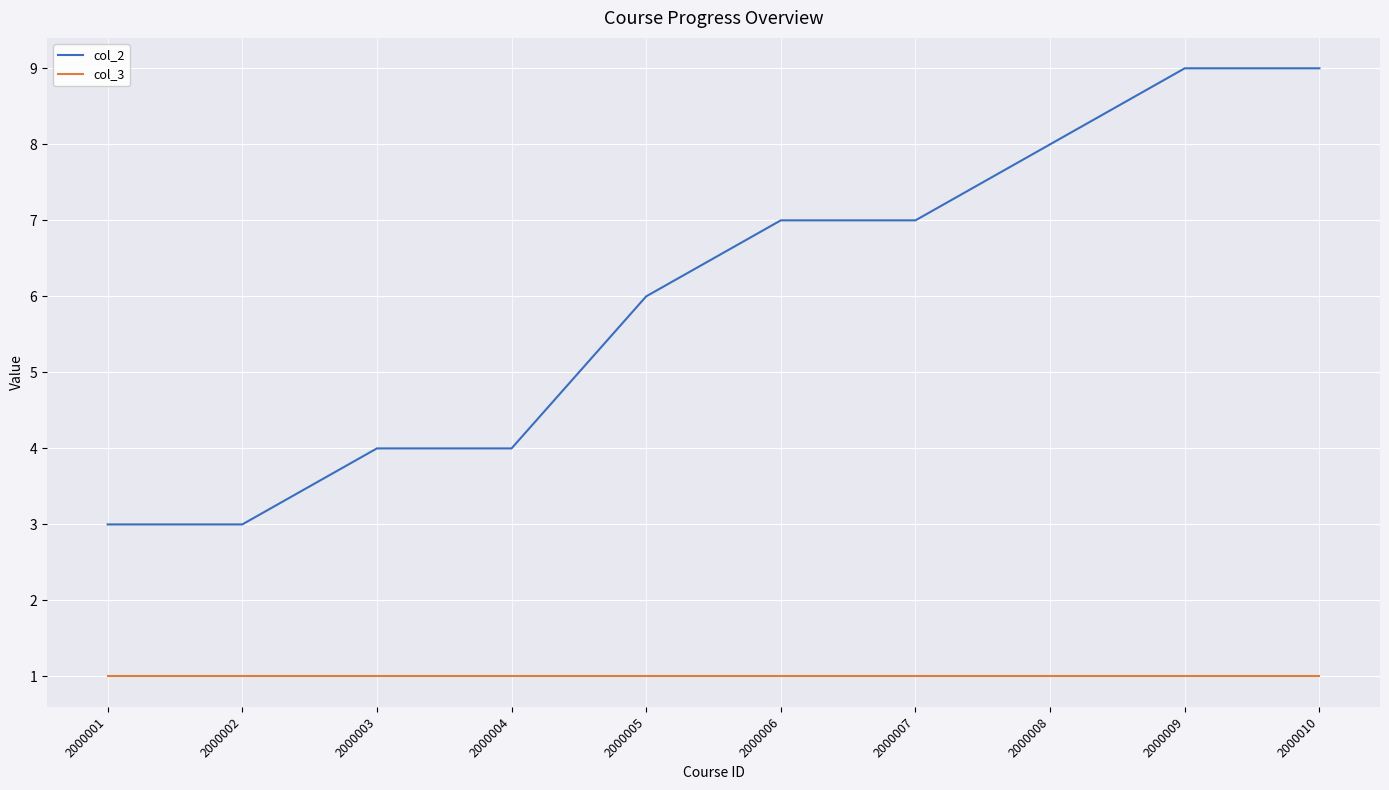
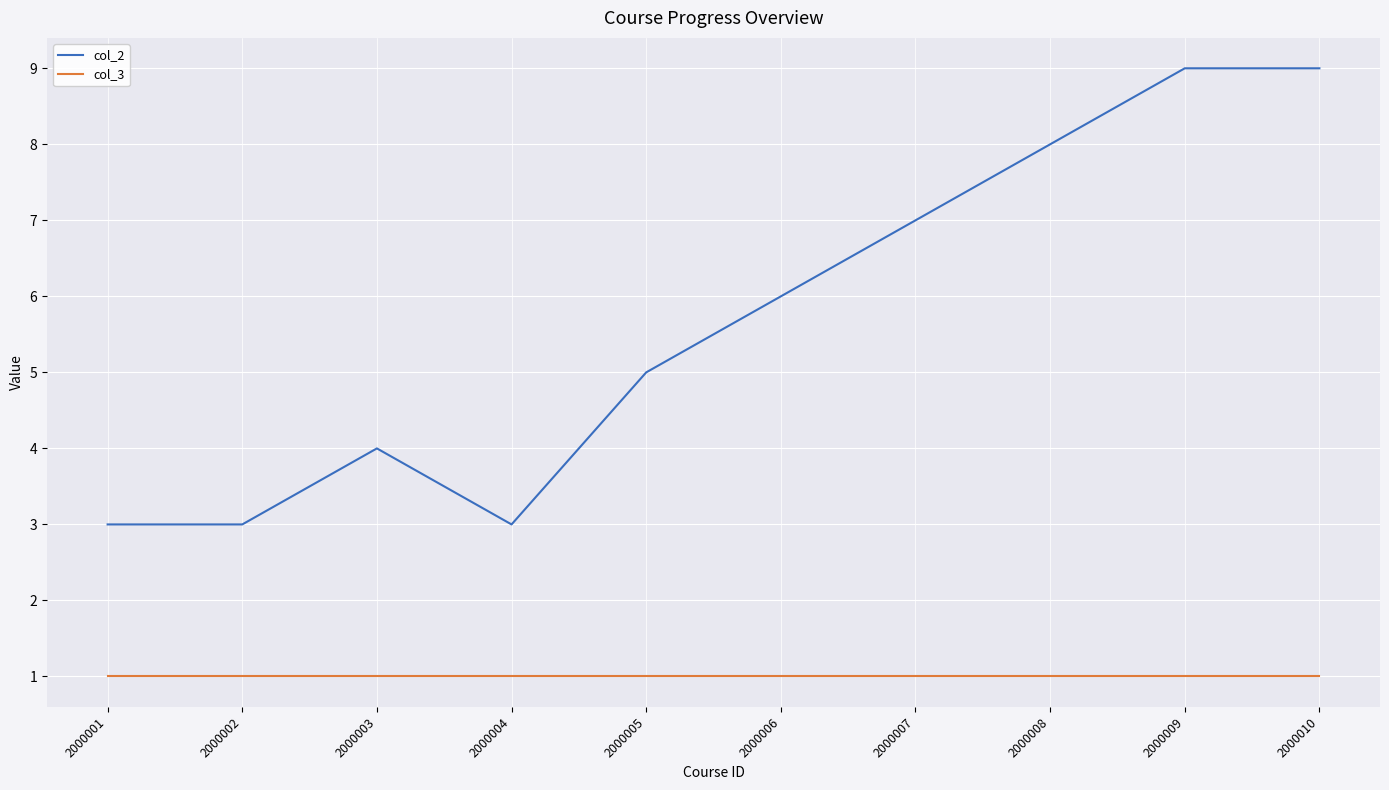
col_2, 2000004: 4 -> 3
col_2, 2000005: 6 -> 5
col_2, 2000006: 7 -> 6
